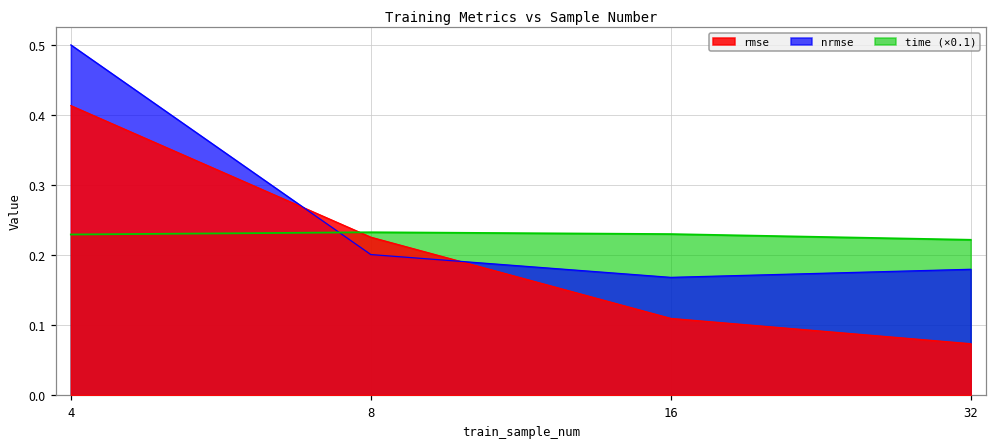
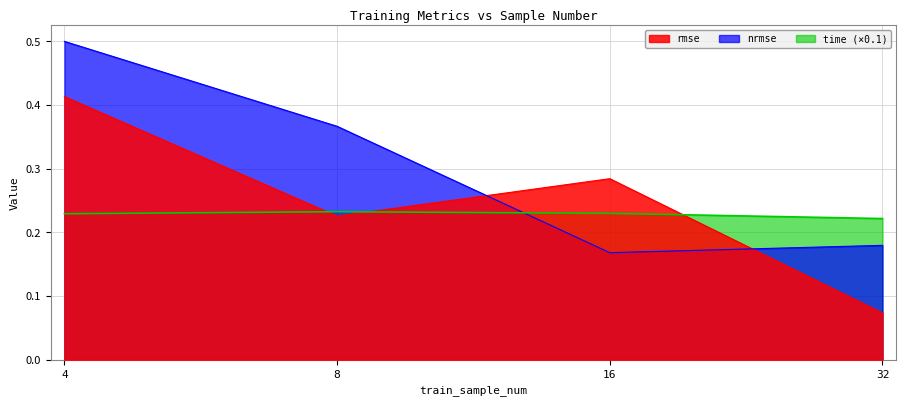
nrmse, 8: 0.20 -> 0.37
rmse, 16: 0.11 -> 0.28
